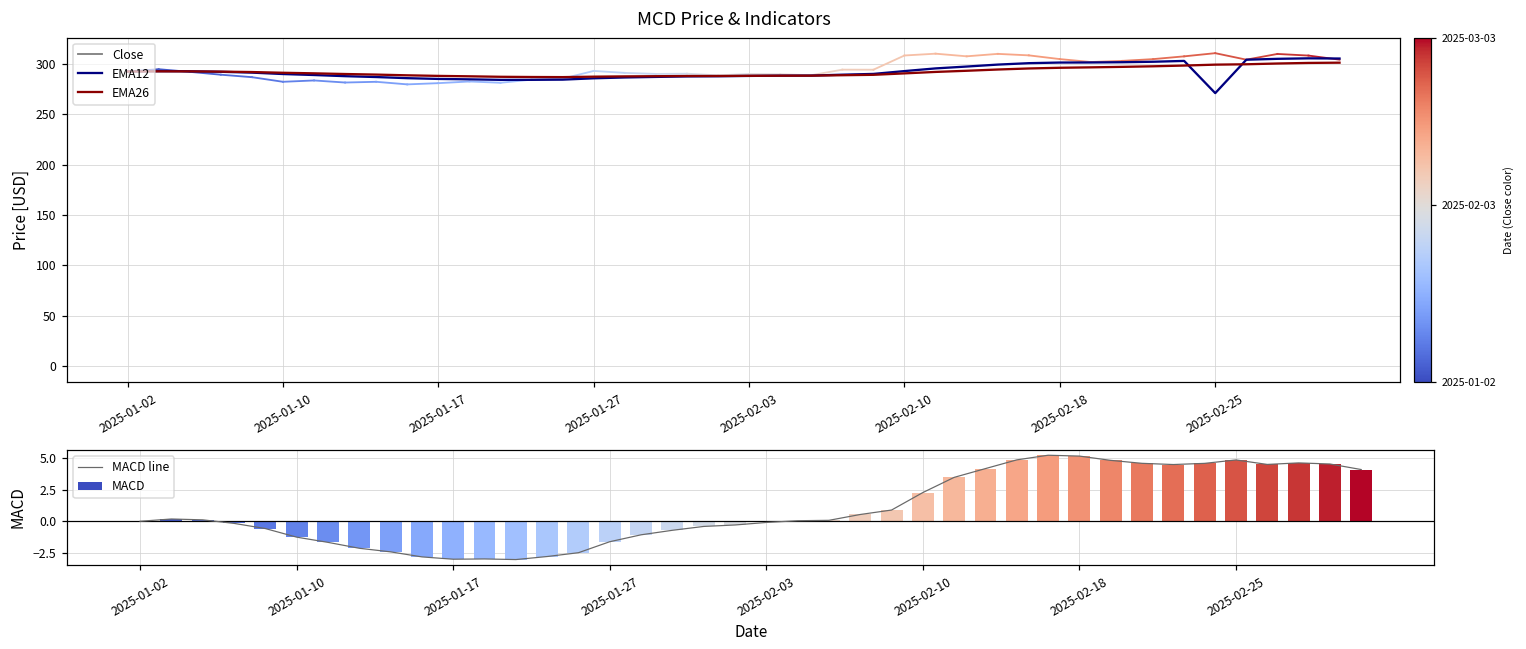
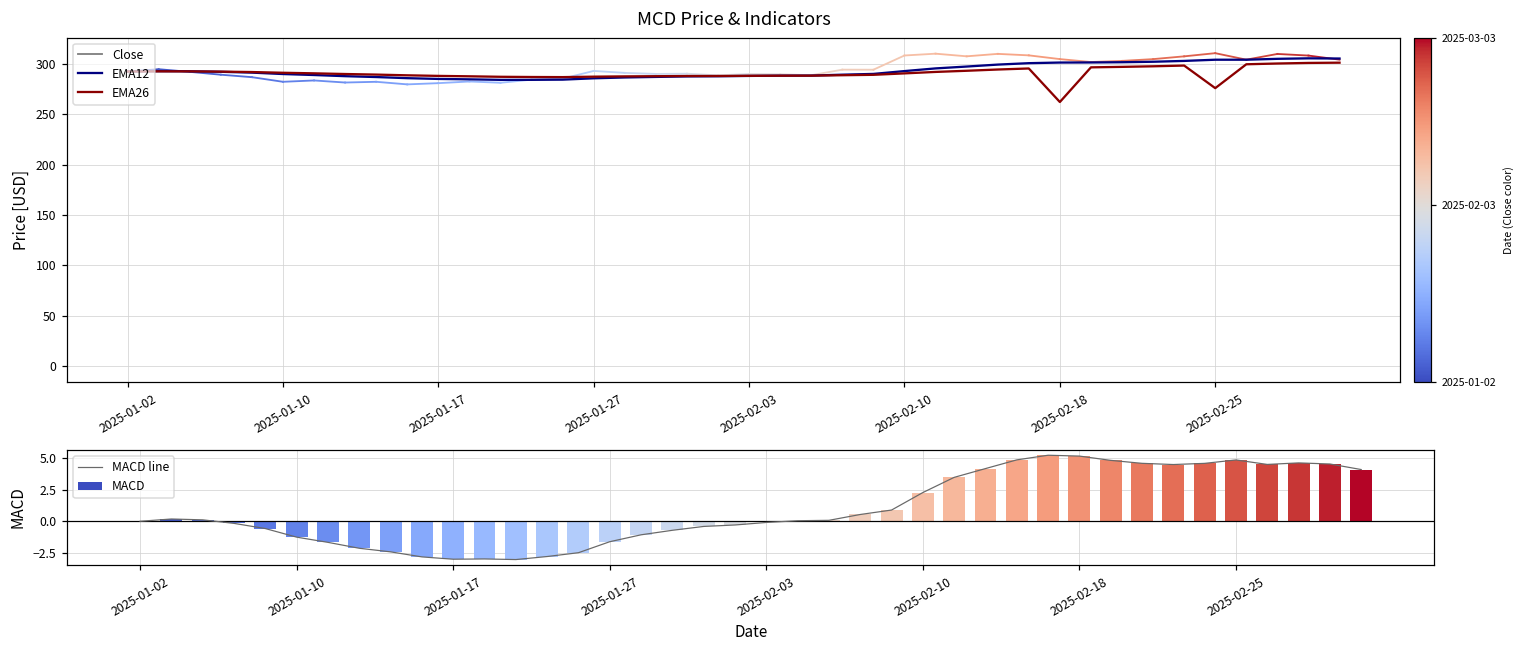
MCD Price & Indicators, EMA26, 2025-02-18: 300 -> 260
MCD Price & Indicators, EMA12, 2025-02-25: 270 -> 300
MCD Price & Indicators, EMA26, 2025-02-25: 300 -> 280
